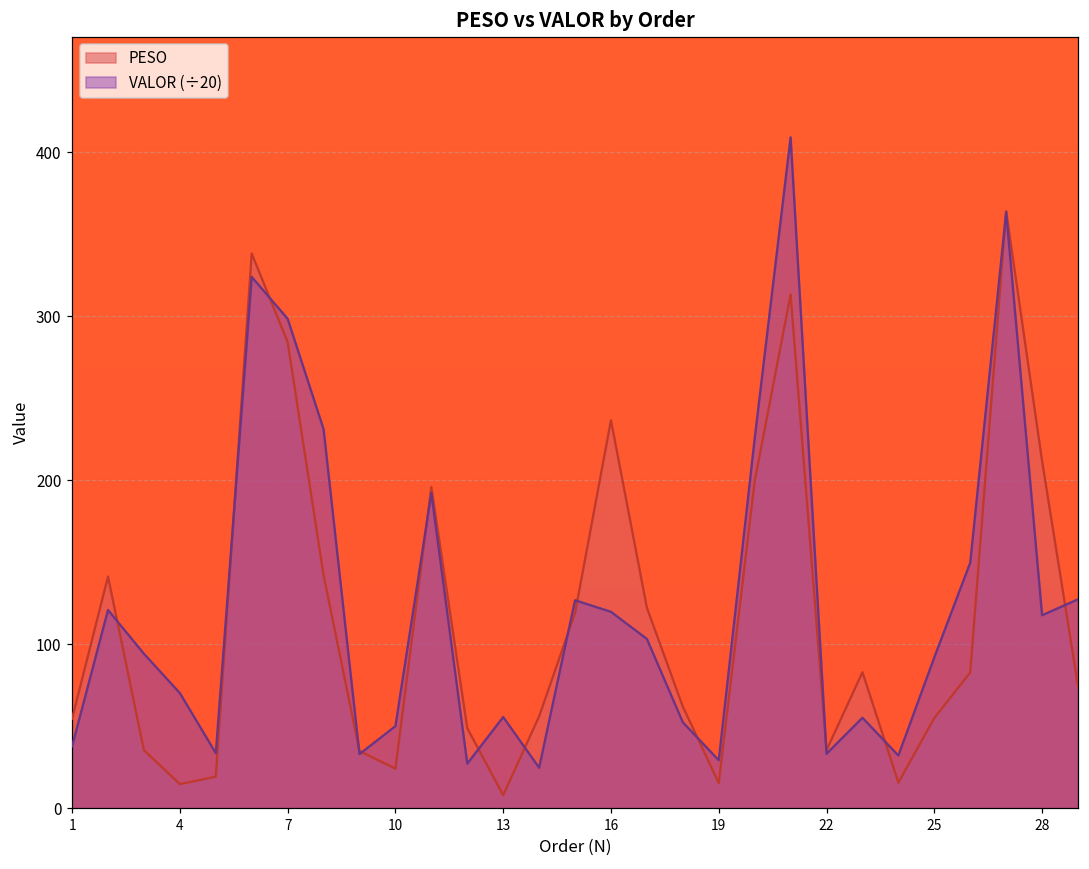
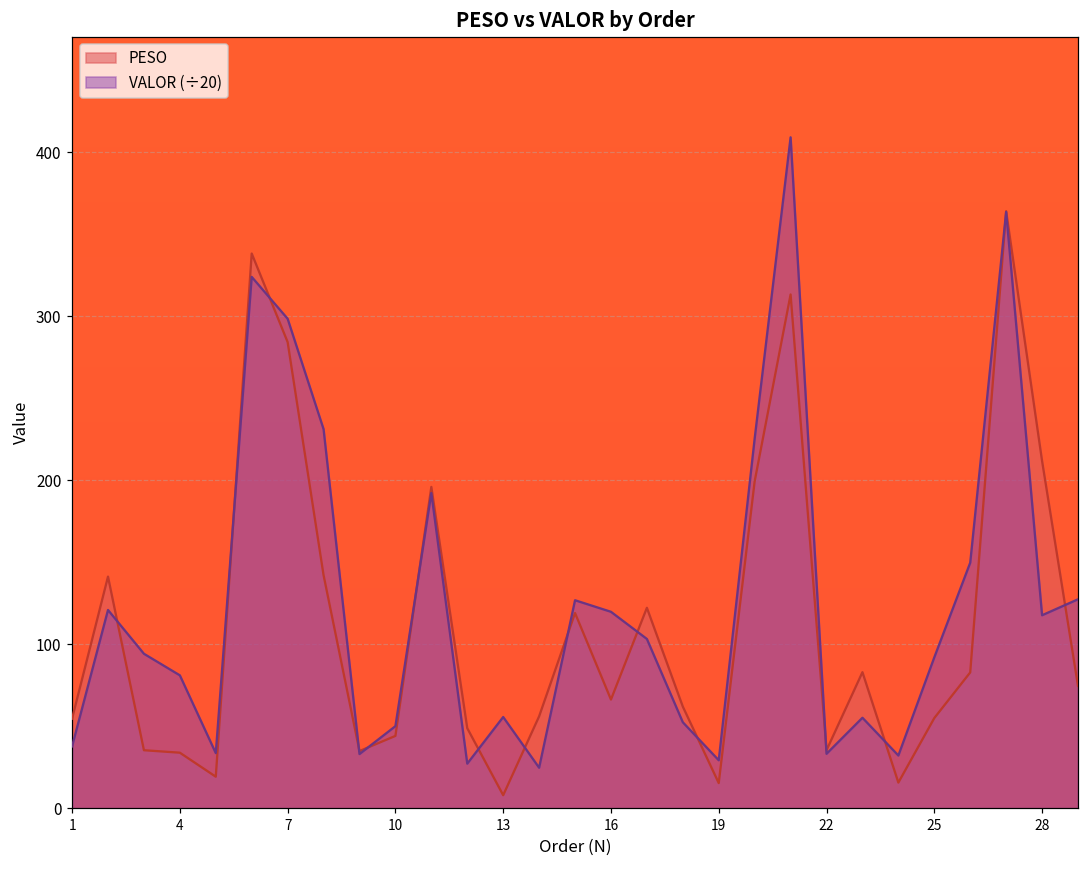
PESO, 4: 15 -> 34
VALOR (÷20), 4: 70 -> 81
PESO, 10: 24 -> 44
PESO, 16: 237 -> 66
